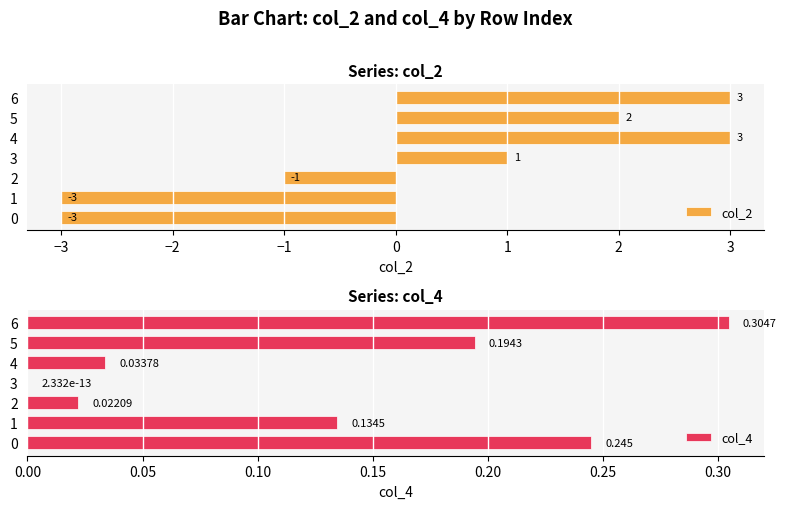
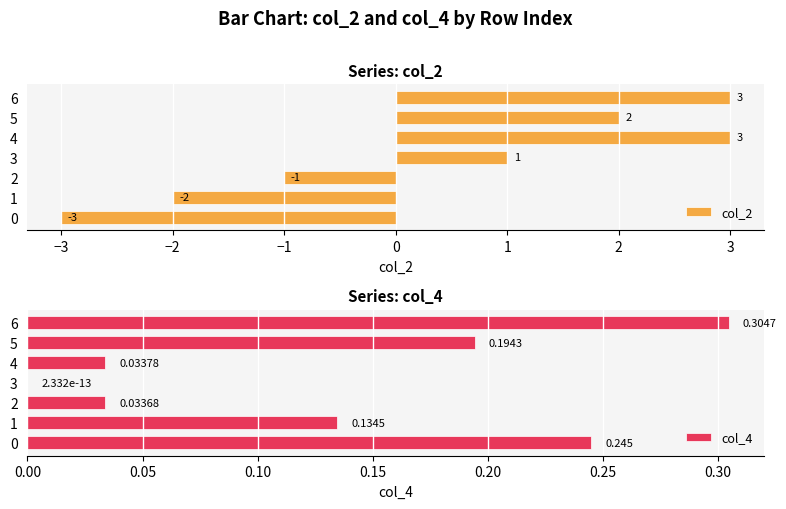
Series: col_2, 1: -3 -> -2
Series: col_4, 2: 0.02209 -> 0.03368
